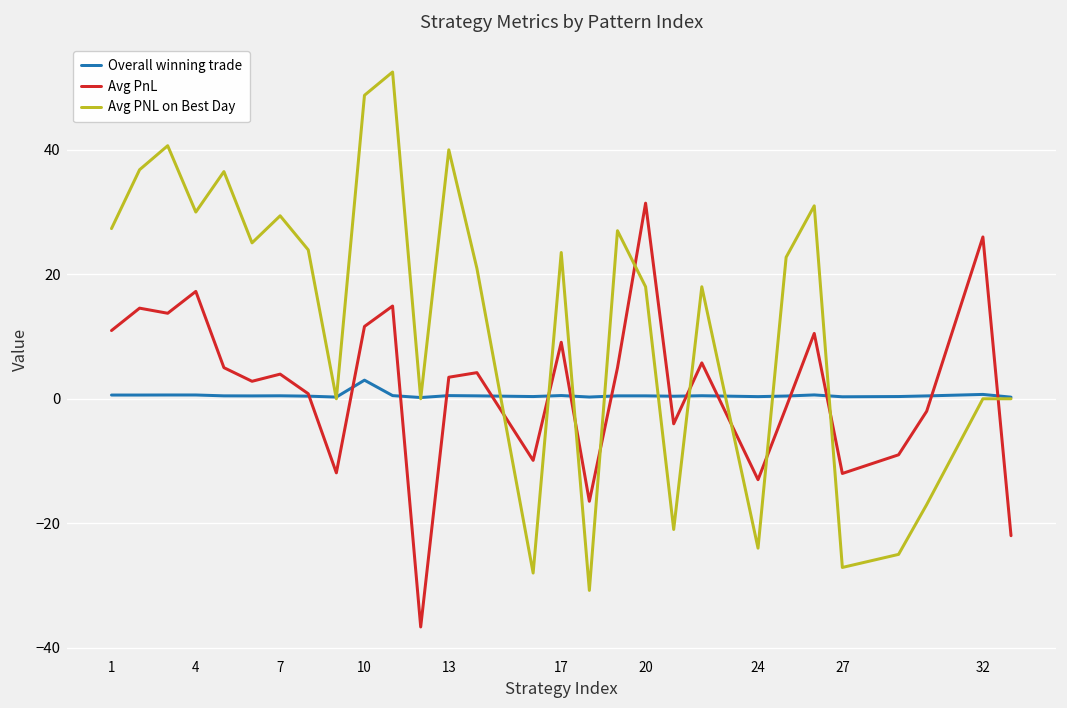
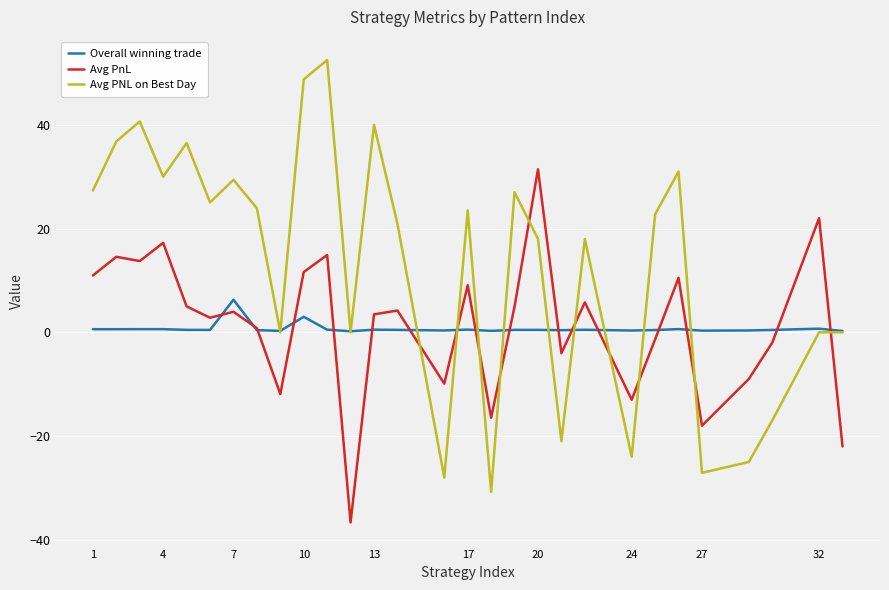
Overall winning trade, 7: 0 -> 6
Avg PnL, 27: -12 -> -18
Avg PnL, 32: 26 -> 22
